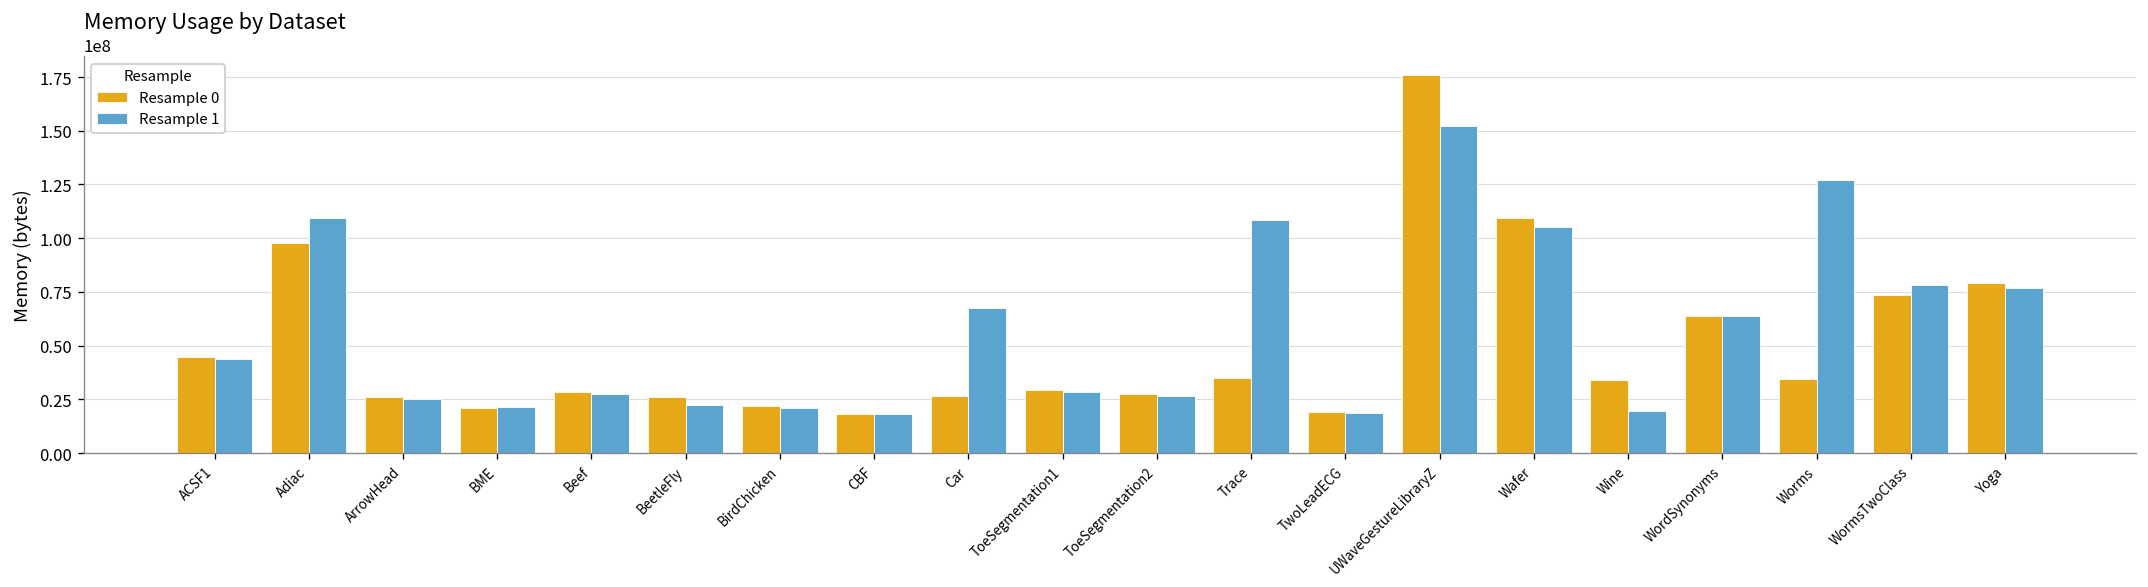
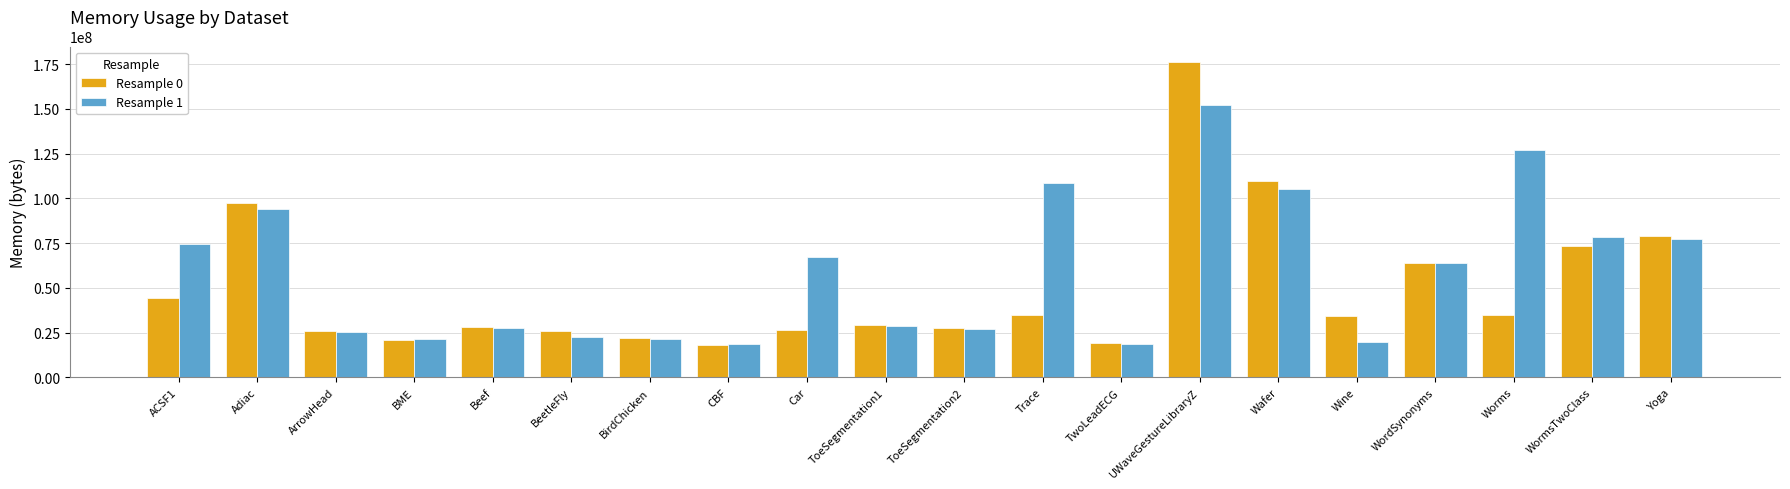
Resample 1, ACSF1: 44000000 -> 74000000
Resample 1, Adiac: 109000000 -> 94000000
